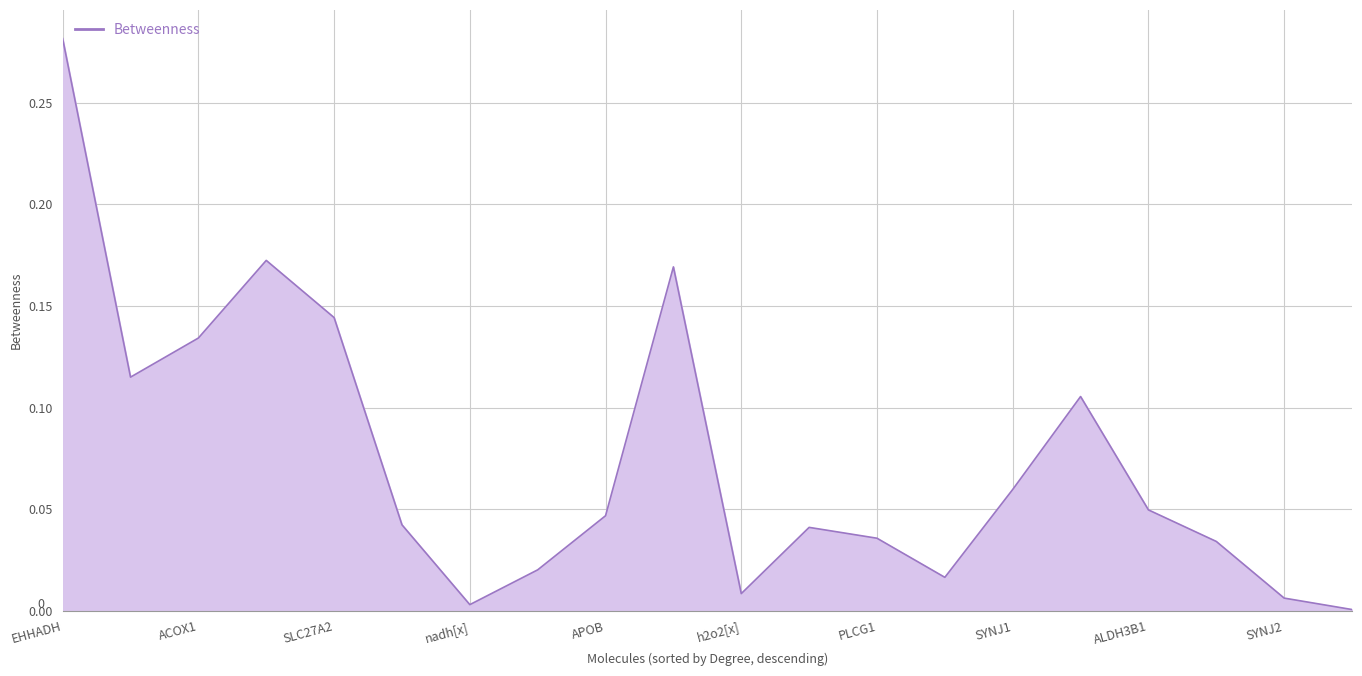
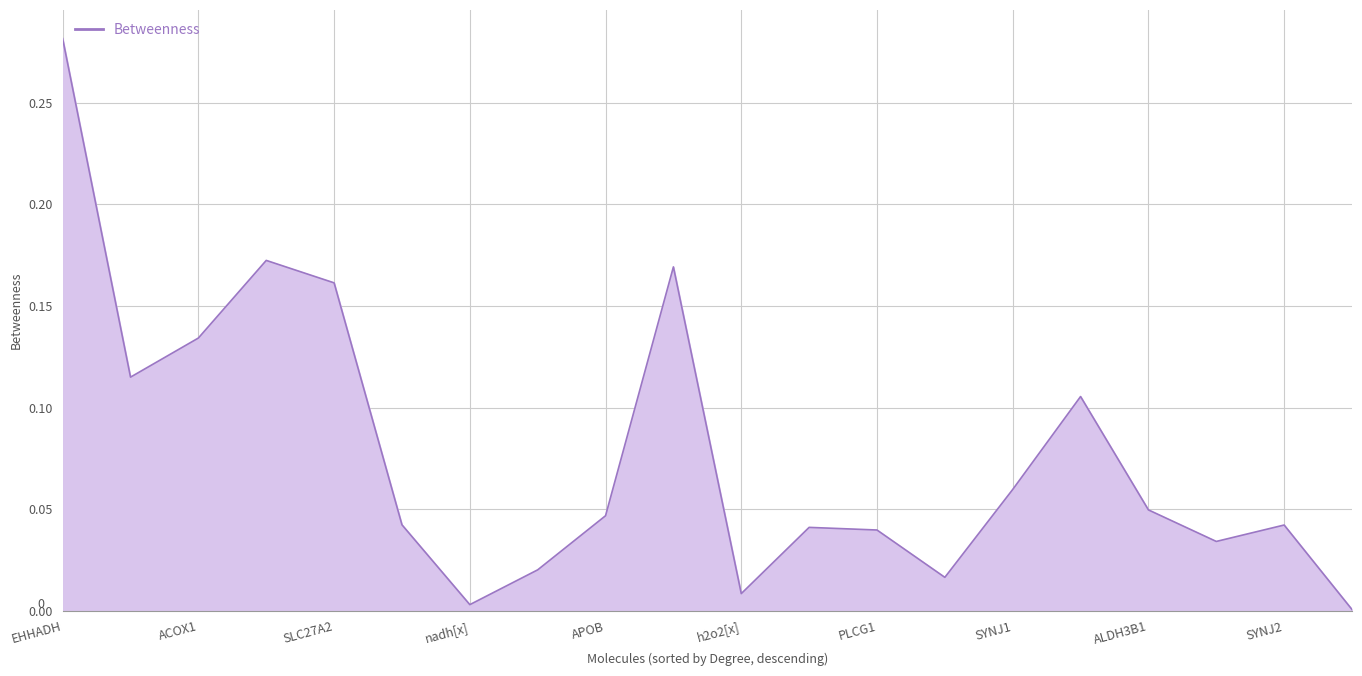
SLC27A2: 0.144 -> 0.161
PLCG1: 0.036 -> 0.040
SYNJ2: 0.006 -> 0.042
